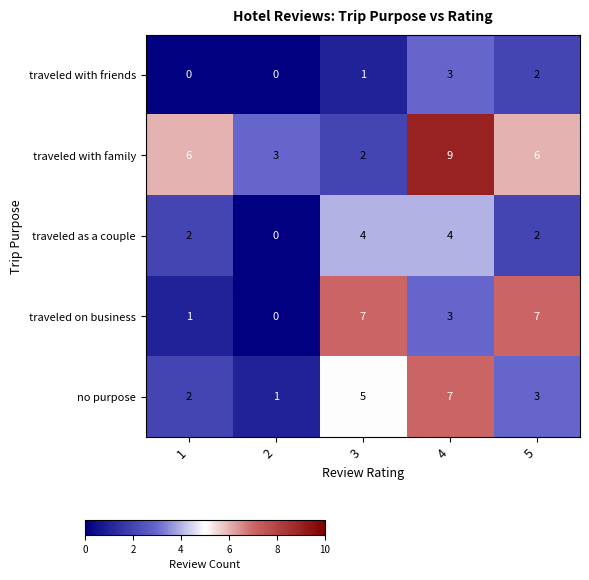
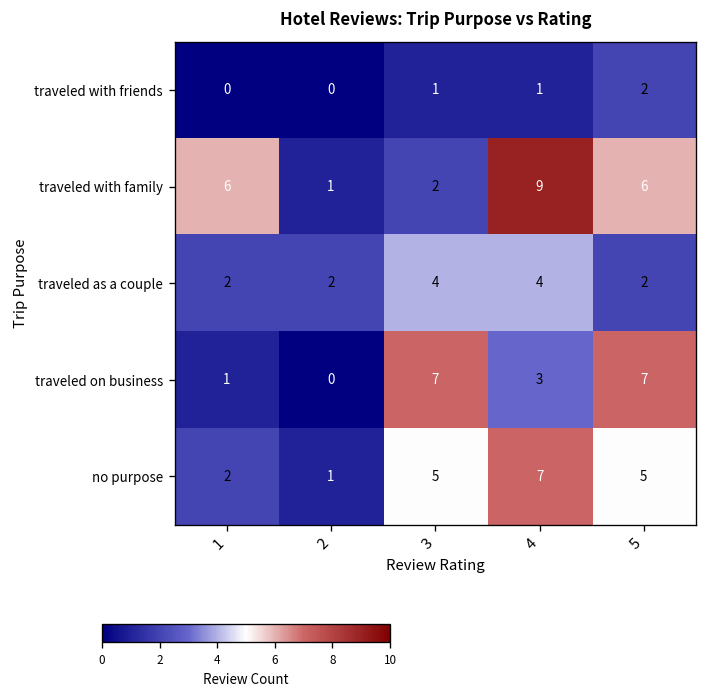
traveled with friends, 4: 3 -> 1
traveled with family, 2: 3 -> 1
traveled as a couple, 2: 0 -> 2
no purpose, 5: 3 -> 5
